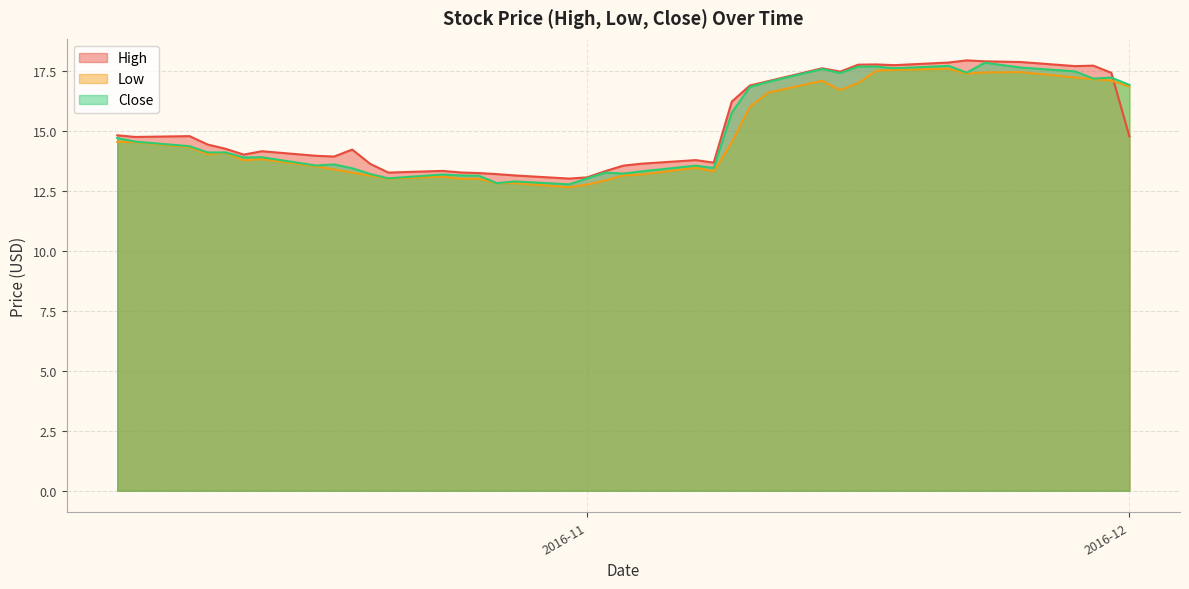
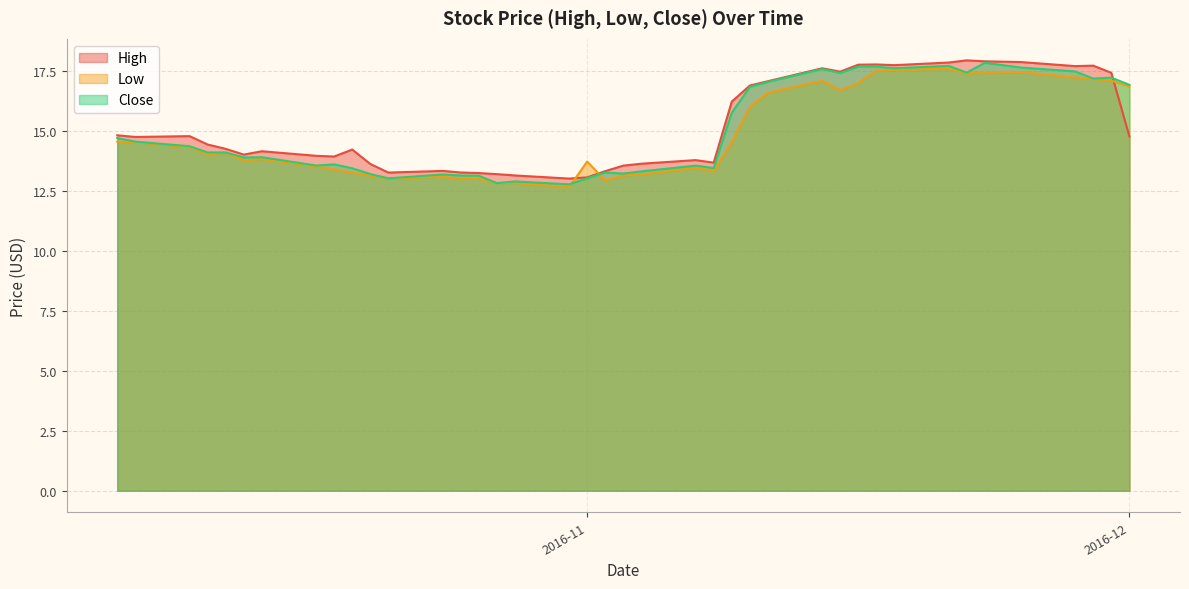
Low, 2016-11: 12.8 -> 13.7
